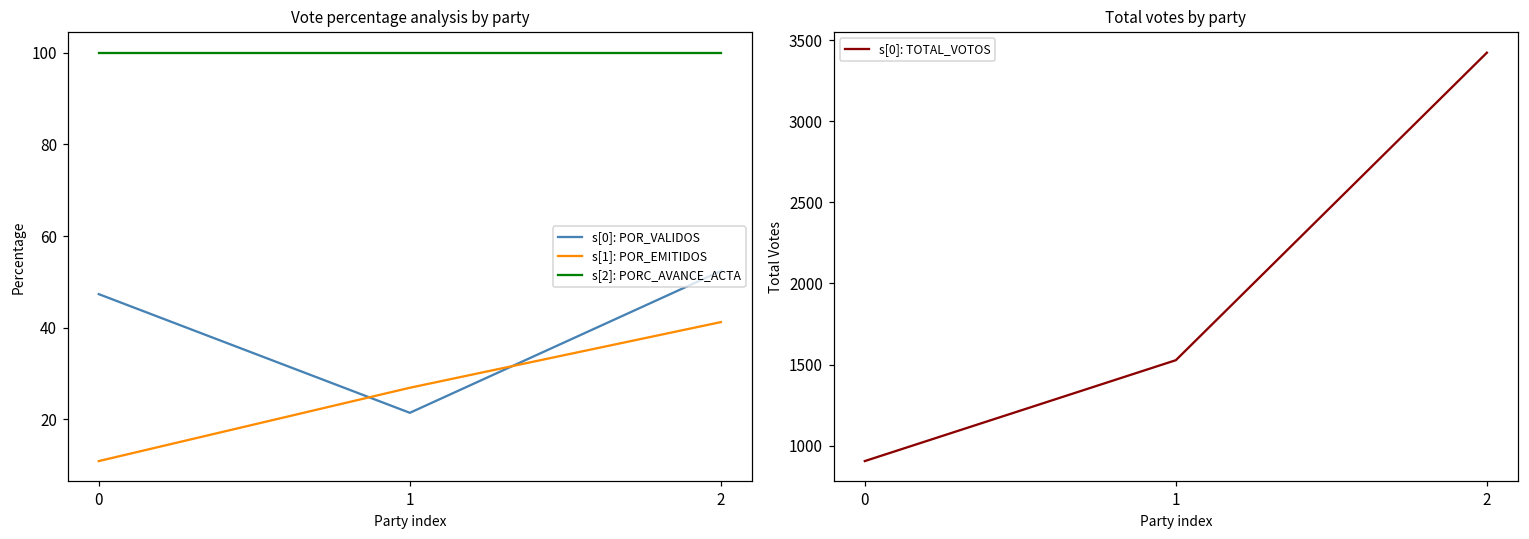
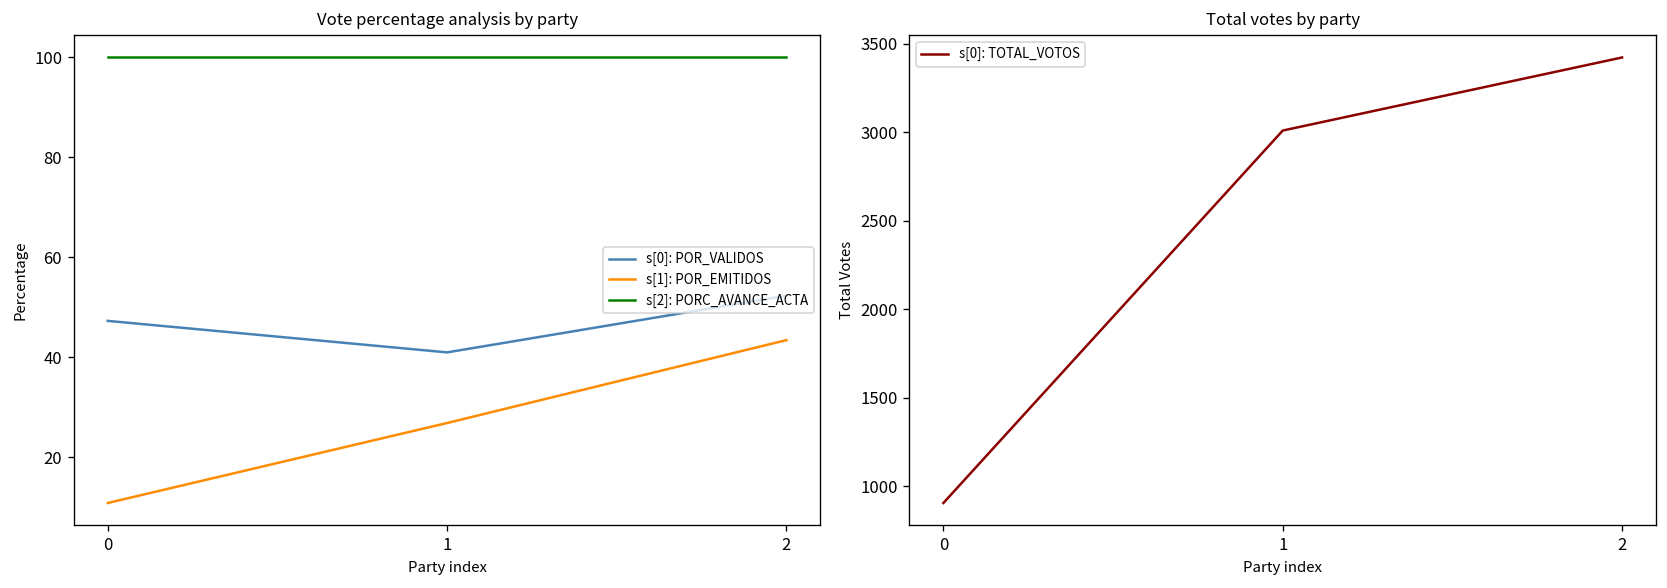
Vote percentage analysis by party, s[0]: POR_VALIDOS, 1: 21 -> 41
Vote percentage analysis by party, s[1]: POR_EMITIDOS, 2: 41 -> 43
Total votes by party, 1: 1530 -> 3010
